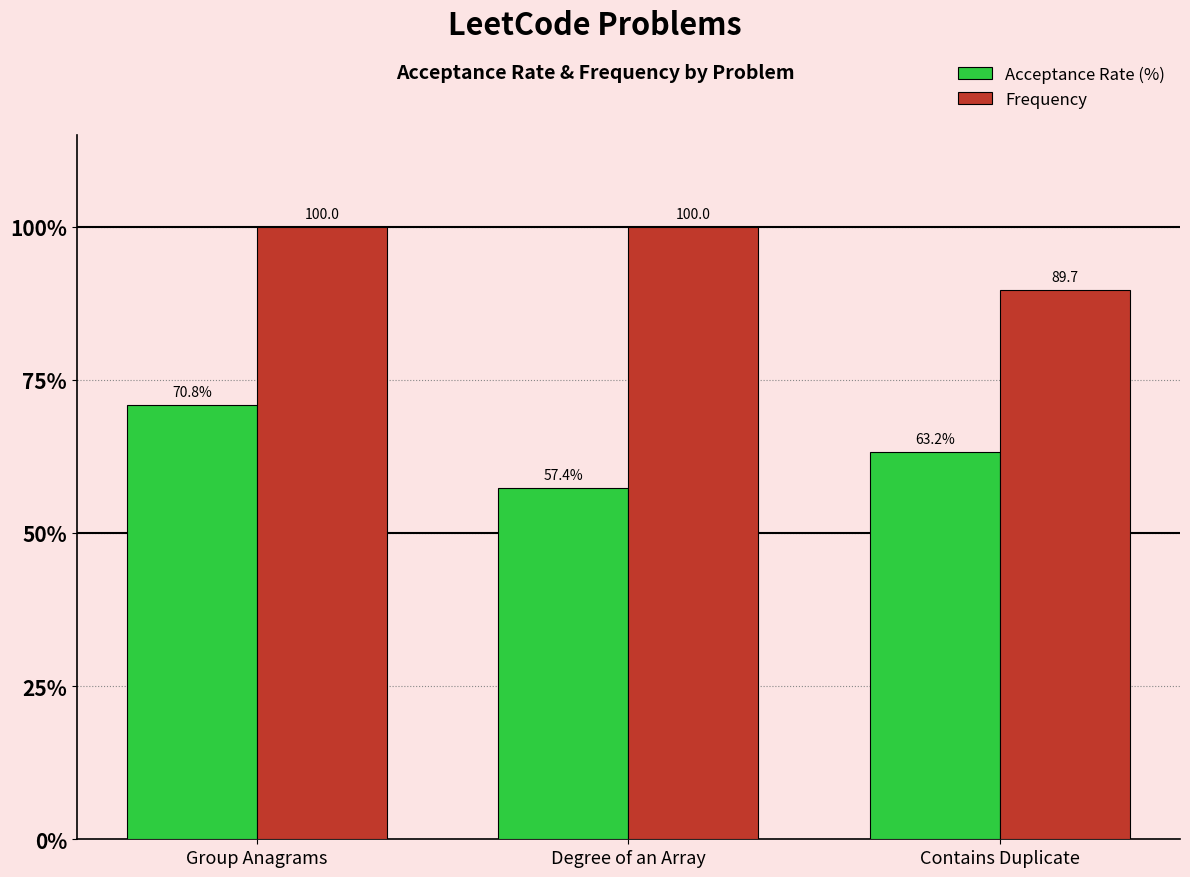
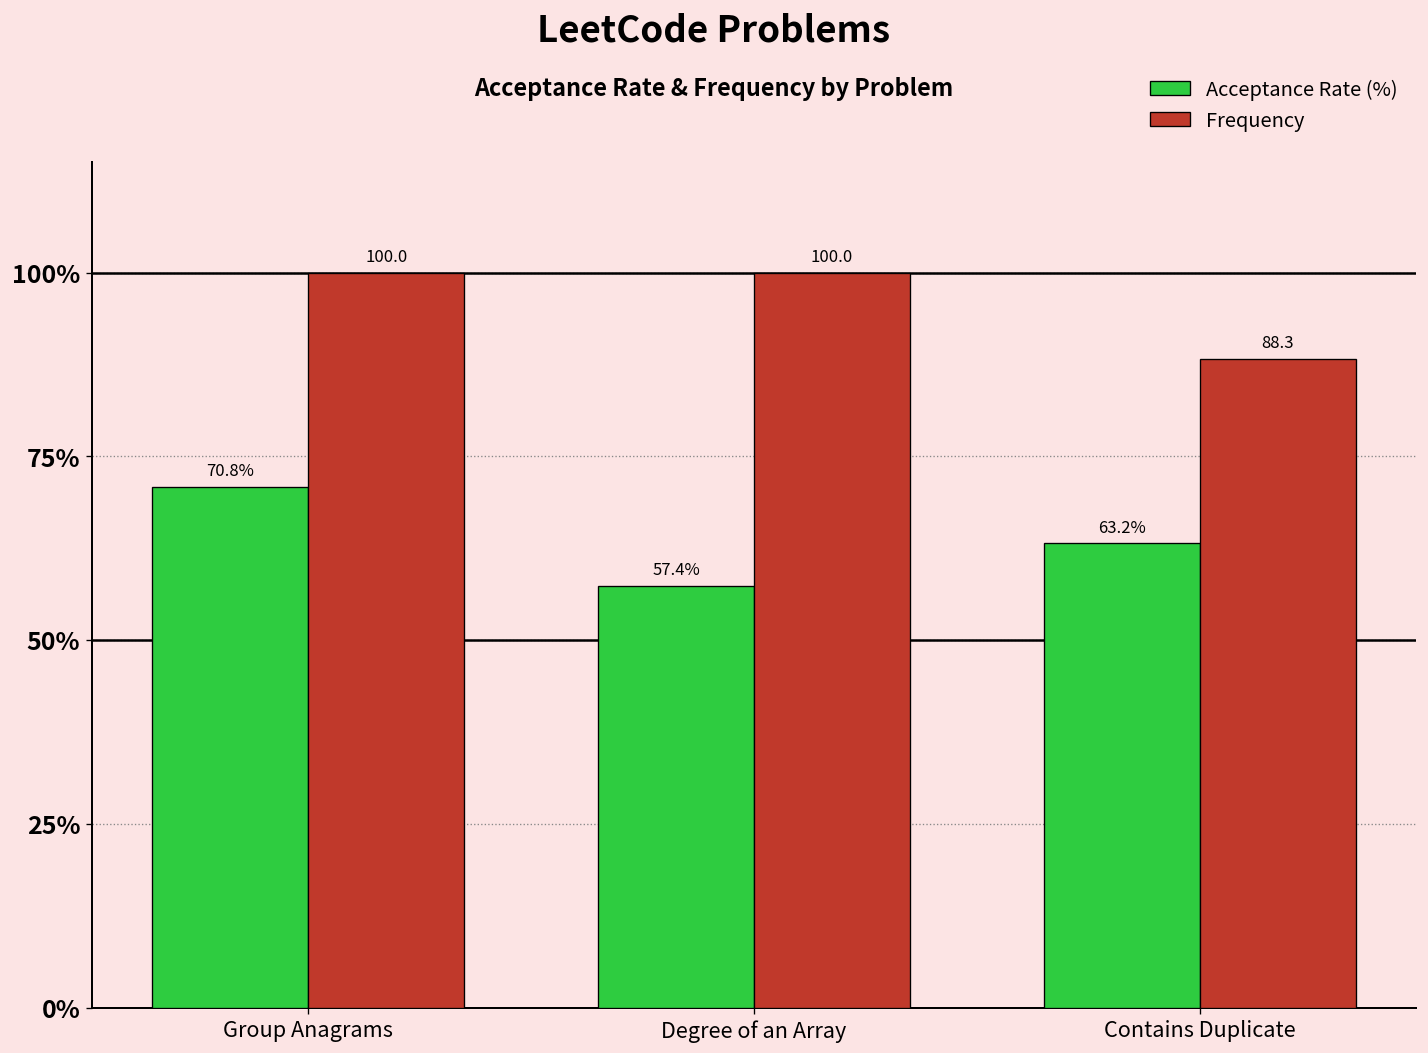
Frequency, Contains Duplicate: 89.7 -> 88.3
